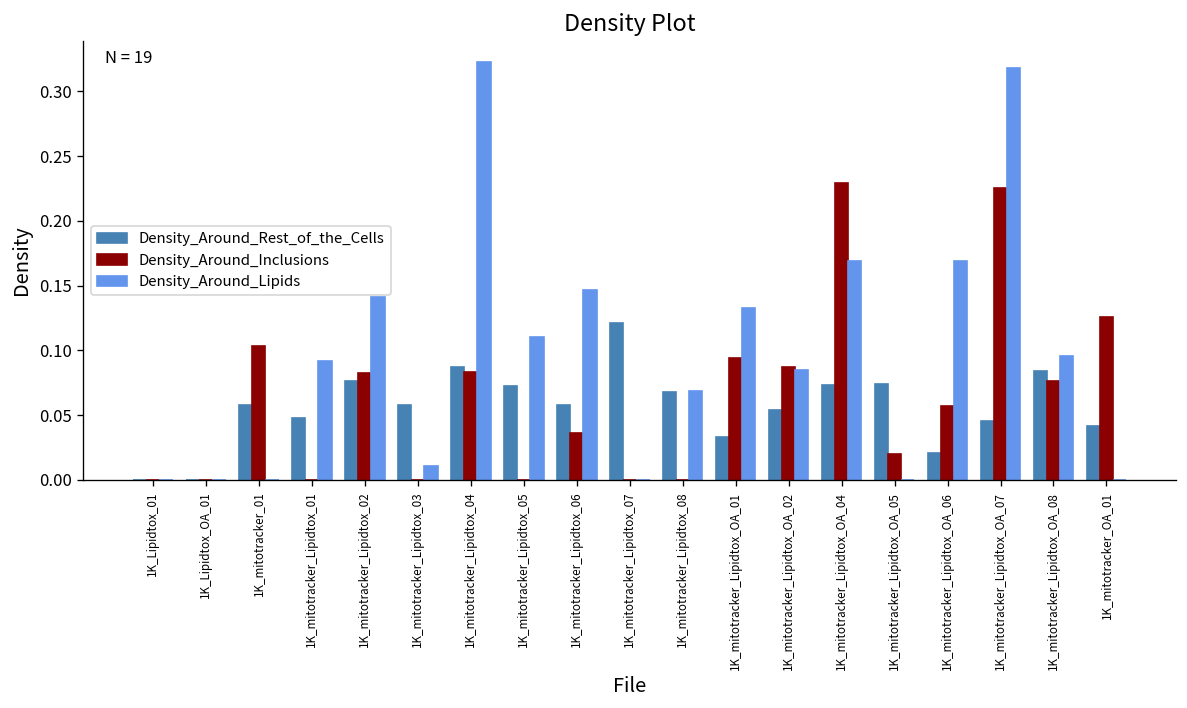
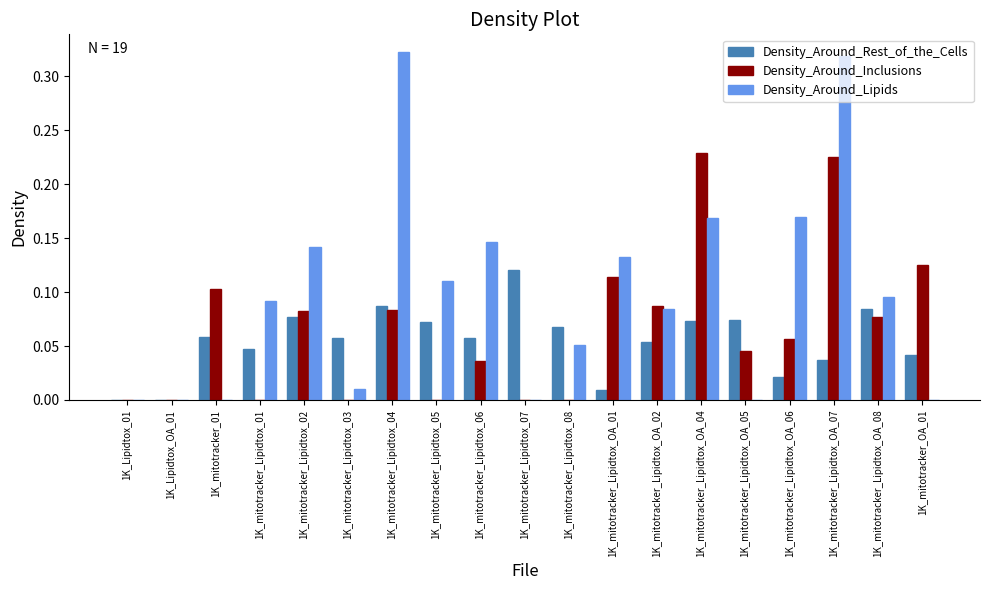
Density_Around_Lipids, 1K_mitotracker_Lipidtox_08: 0.069 -> 0.051
Density_Around_Rest_of_the_Cells, 1K_mitotracker_Lipidtox_OA_01: 0.033 -> 0.009
Density_Around_Inclusions, 1K_mitotracker_Lipidtox_OA_01: 0.094 -> 0.114
Density_Around_Inclusions, 1K_mitotracker_Lipidtox_OA_05: 0.020 -> 0.045
Density_Around_Rest_of_the_Cells, 1K_mitotracker_Lipidtox_OA_07: 0.046 -> 0.037
